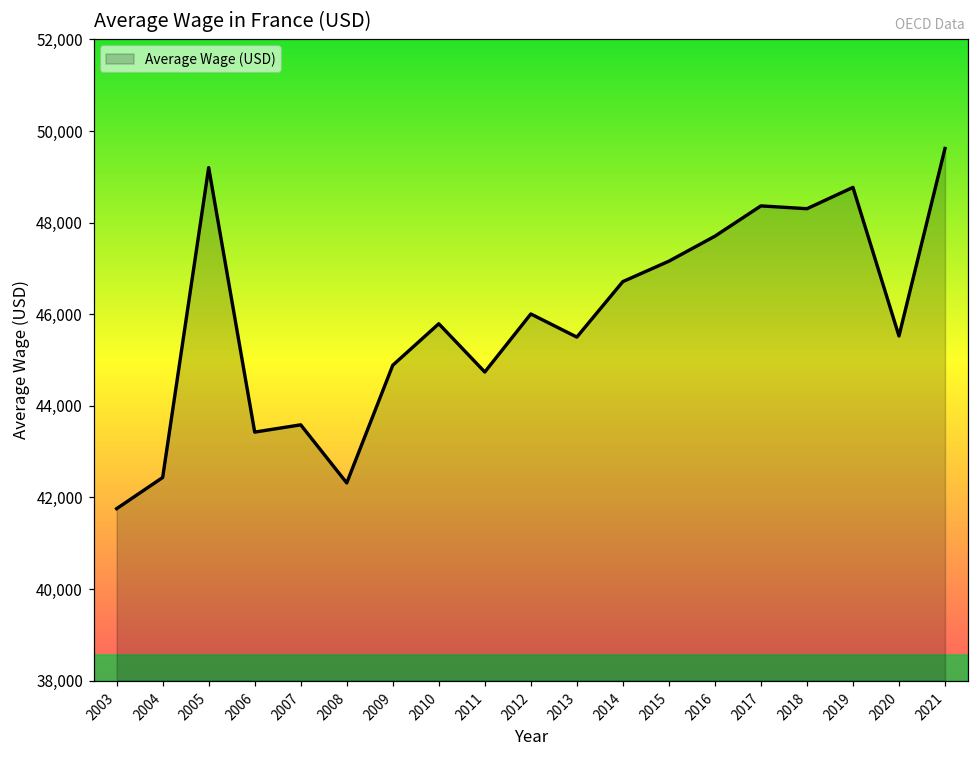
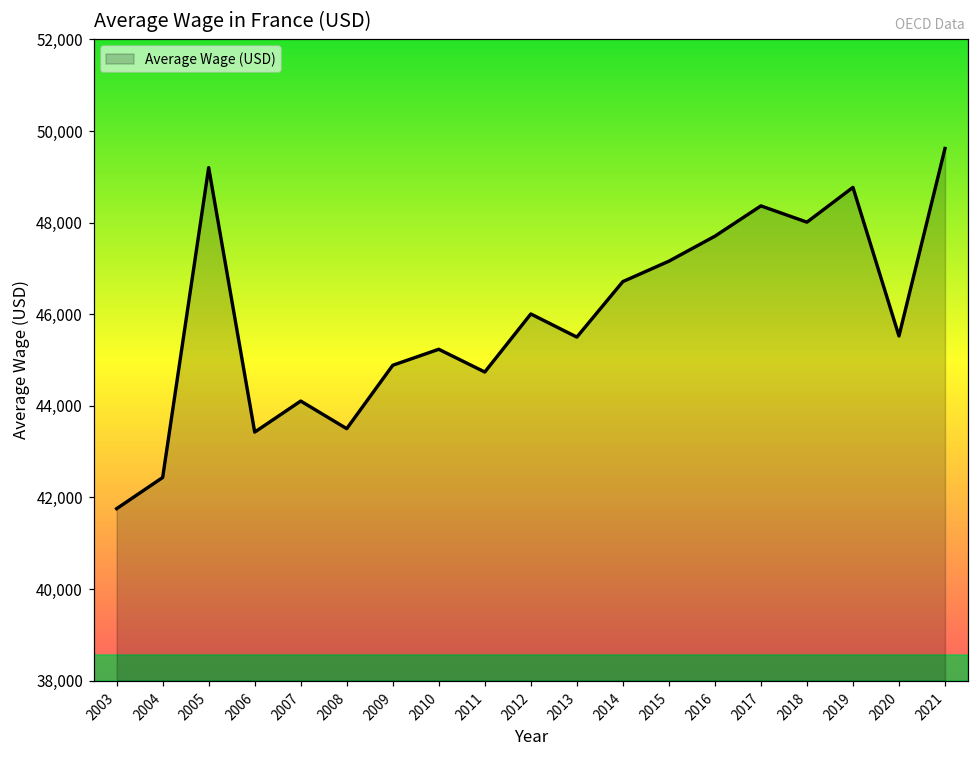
2007: 43,600 -> 44,100
2008: 42,300 -> 43,500
2010: 45,800 -> 45,200
2018: 48,300 -> 48,000
